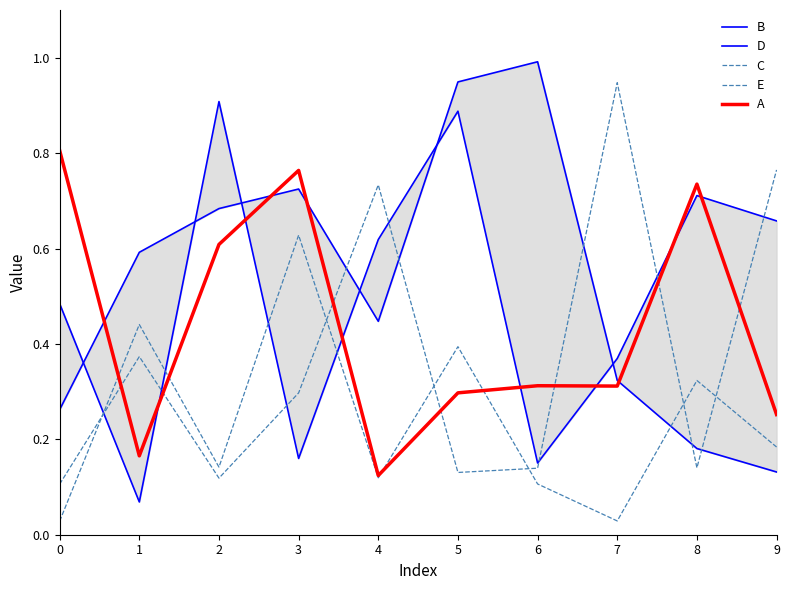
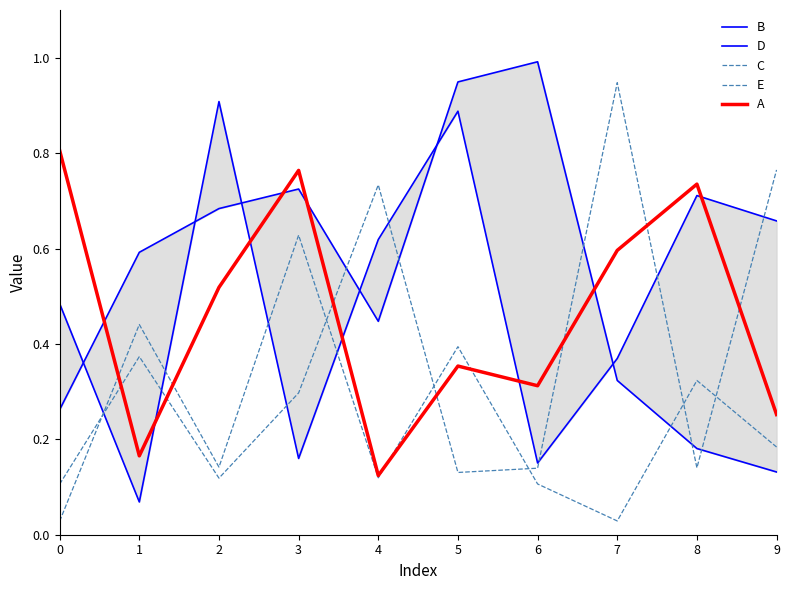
A, 2: 0.61 -> 0.52
A, 5: 0.30 -> 0.35
A, 7: 0.31 -> 0.60
